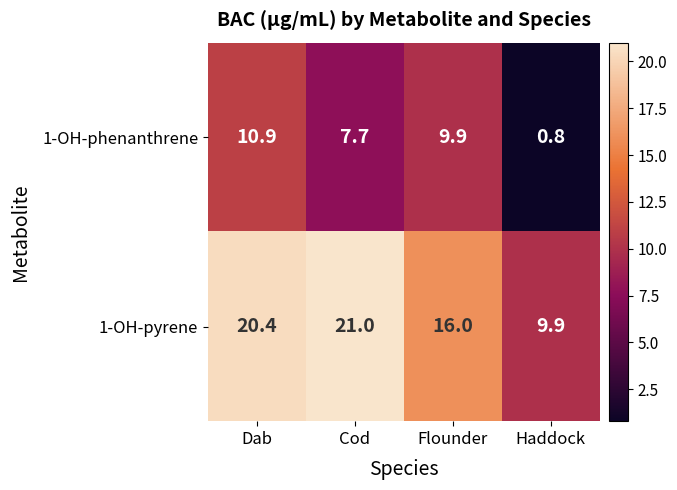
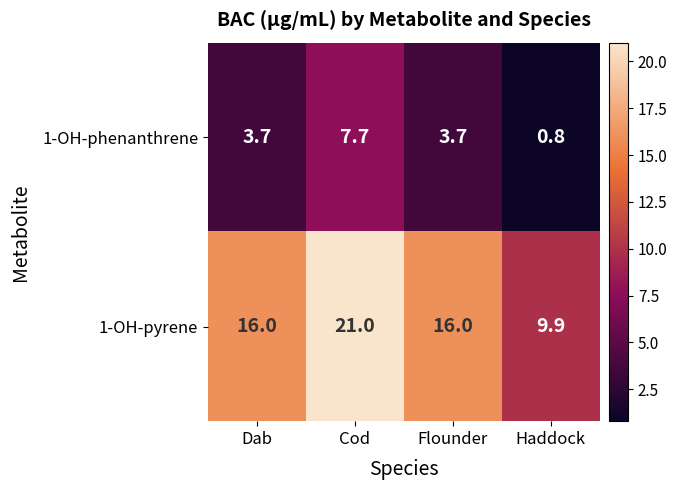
1-OH-phenanthrene, Dab: 10.9 -> 3.7
1-OH-phenanthrene, Flounder: 9.9 -> 3.7
1-OH-pyrene, Dab: 20.4 -> 16.0
